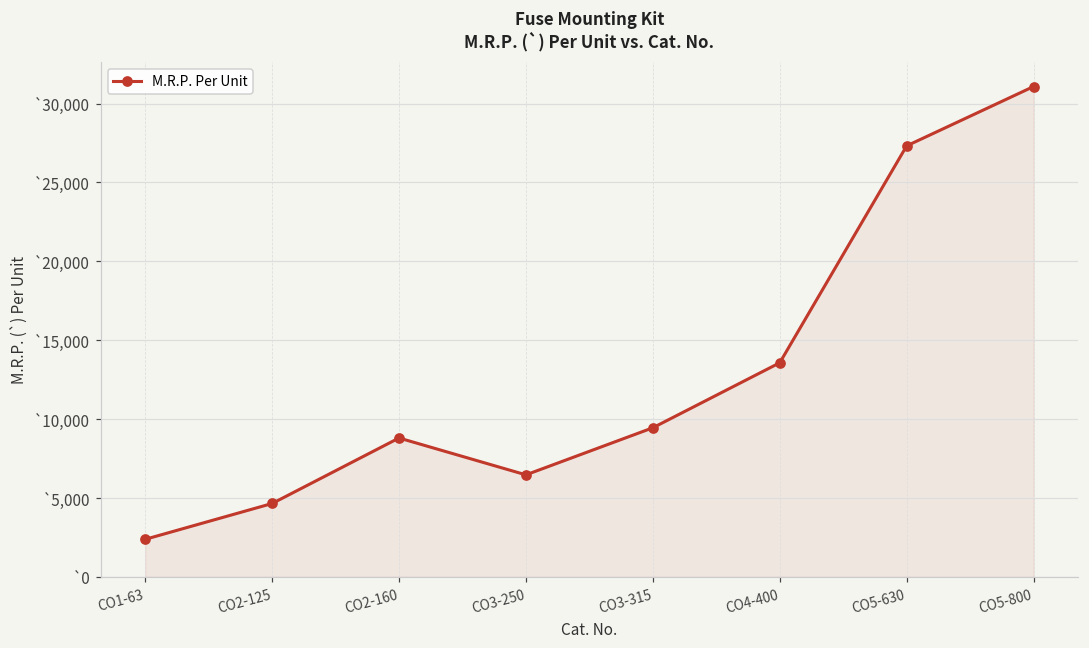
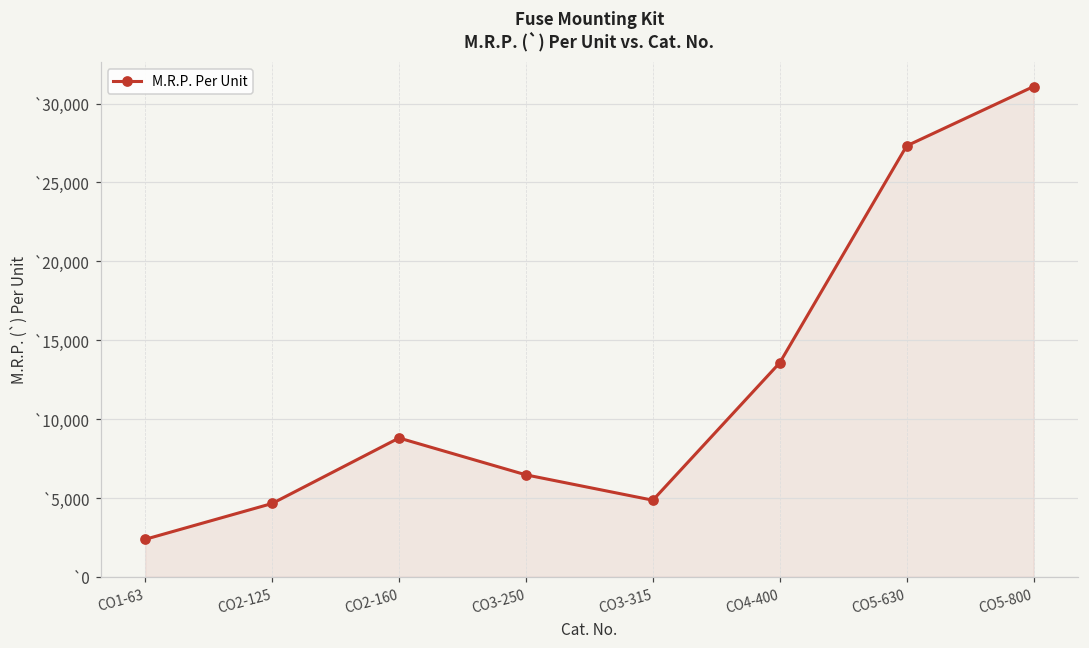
CO3-315: `9,500 -> `4,900
